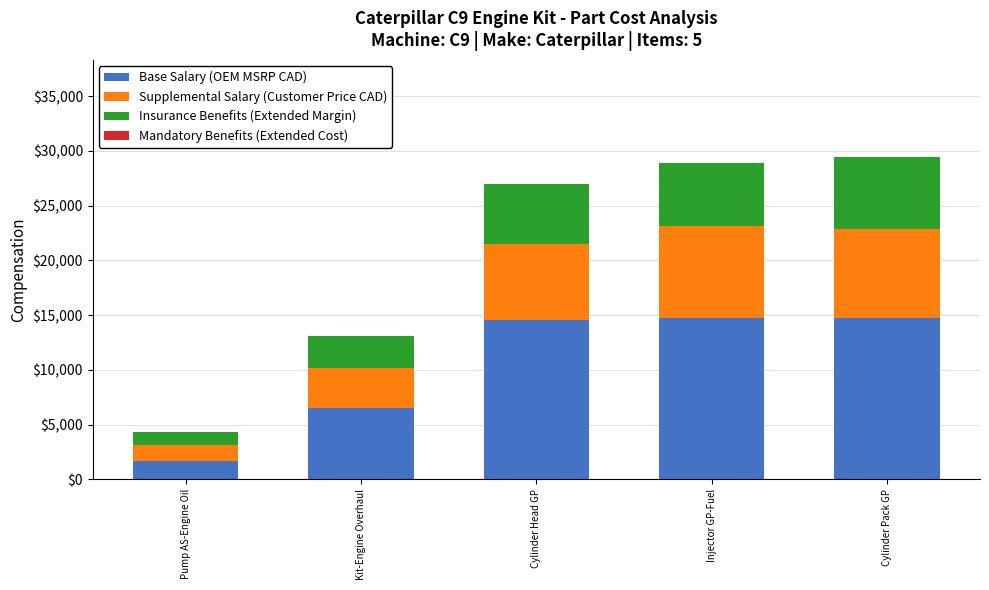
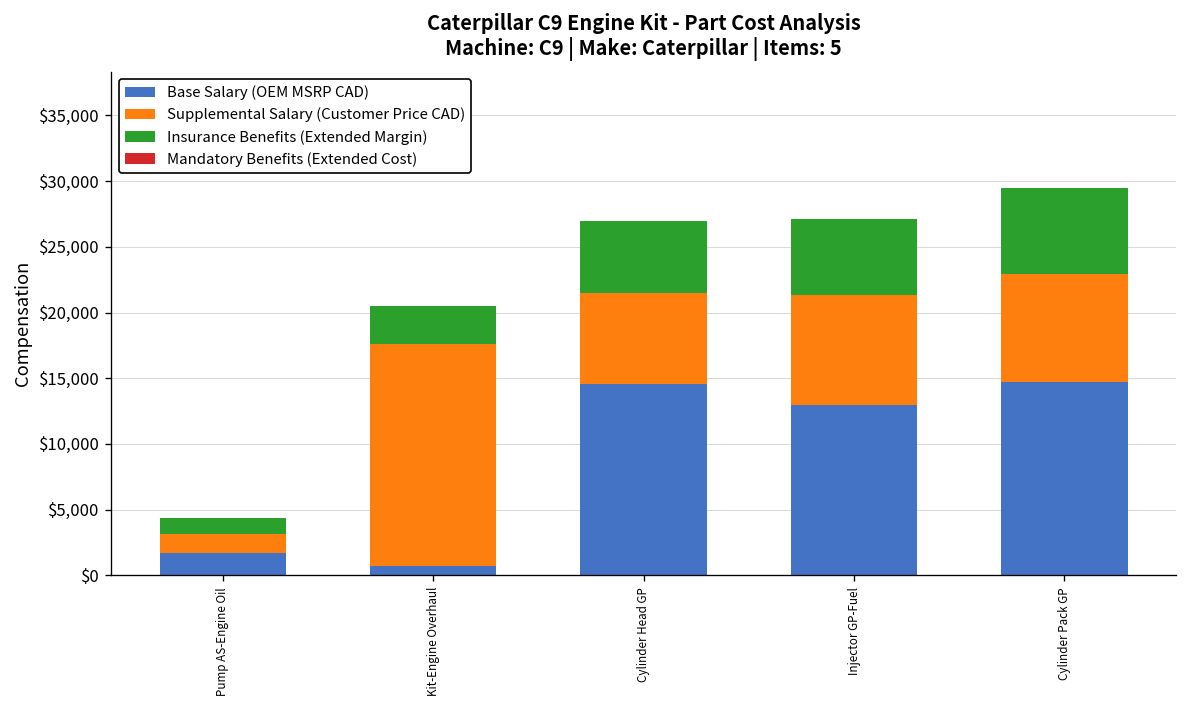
Base Salary (OEM MSRP CAD), Kit-Engine Overhaul: $6,500 -> $700
Supplemental Salary (Customer Price CAD), Kit-Engine Overhaul: $3,600 -> $16,900
Base Salary (OEM MSRP CAD), Injector GP-Fuel: $14,800 -> $13,000
